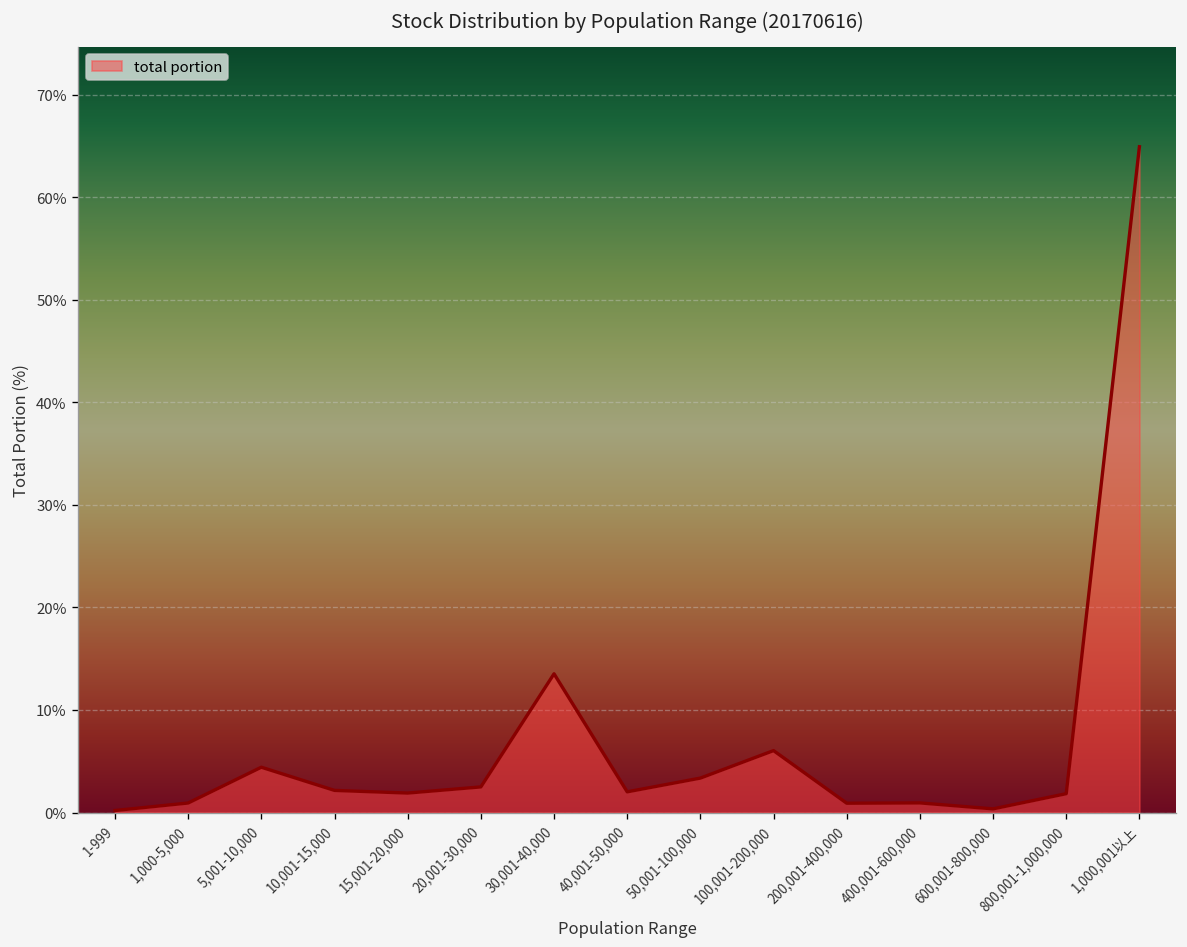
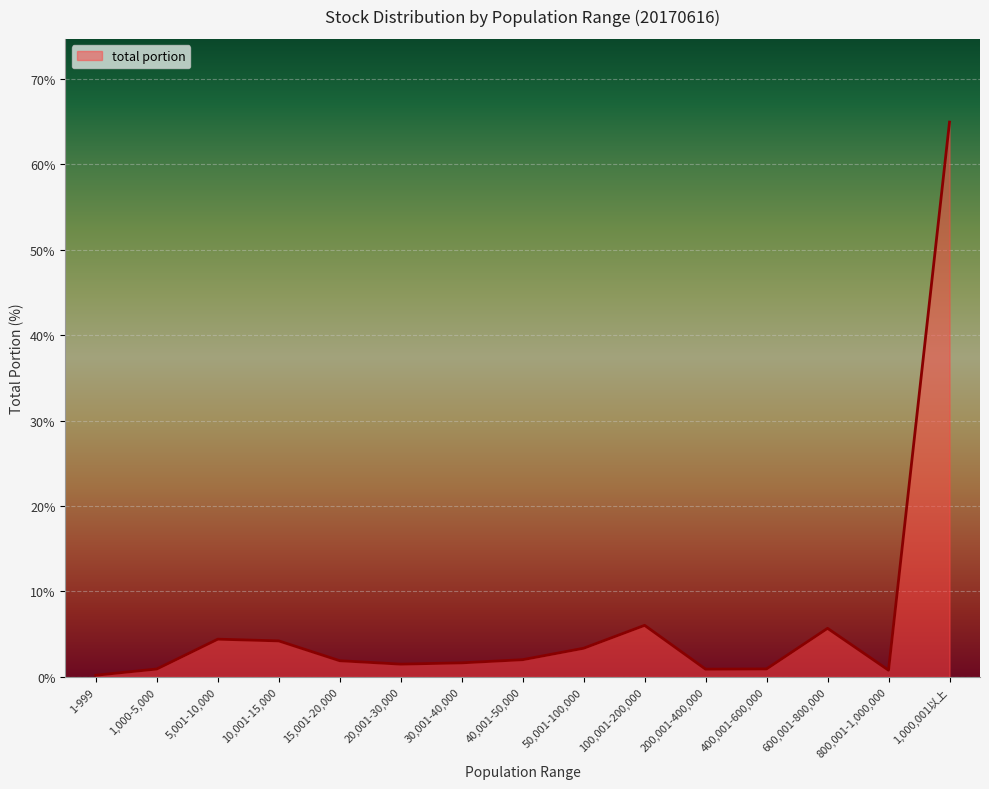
10,001-15,000: 2% -> 4%
20,001-30,000: 3% -> 2%
30,001-40,000: 14% -> 2%
600,001-800,000: 0% -> 6%
800,001-1,000,000: 2% -> 1%
